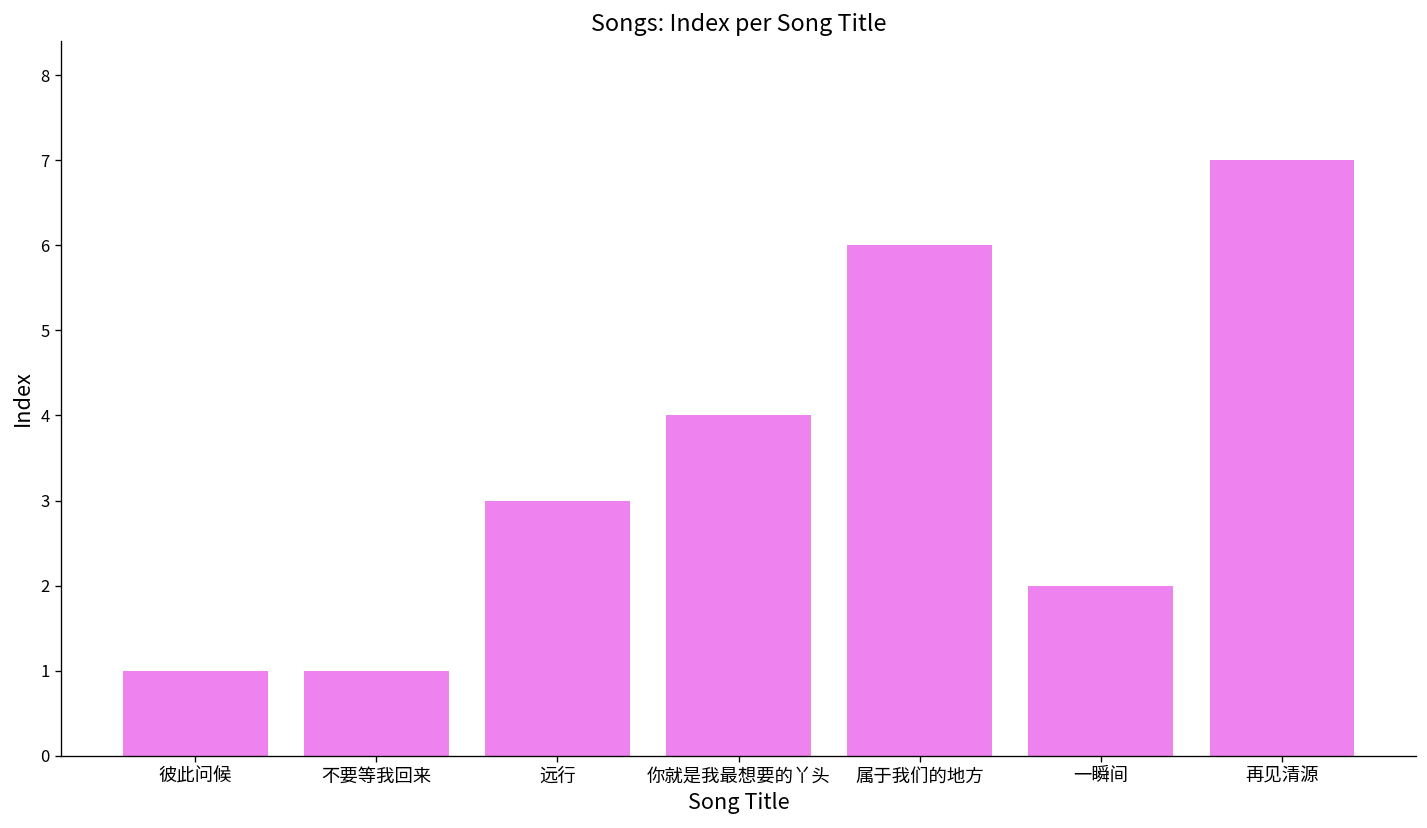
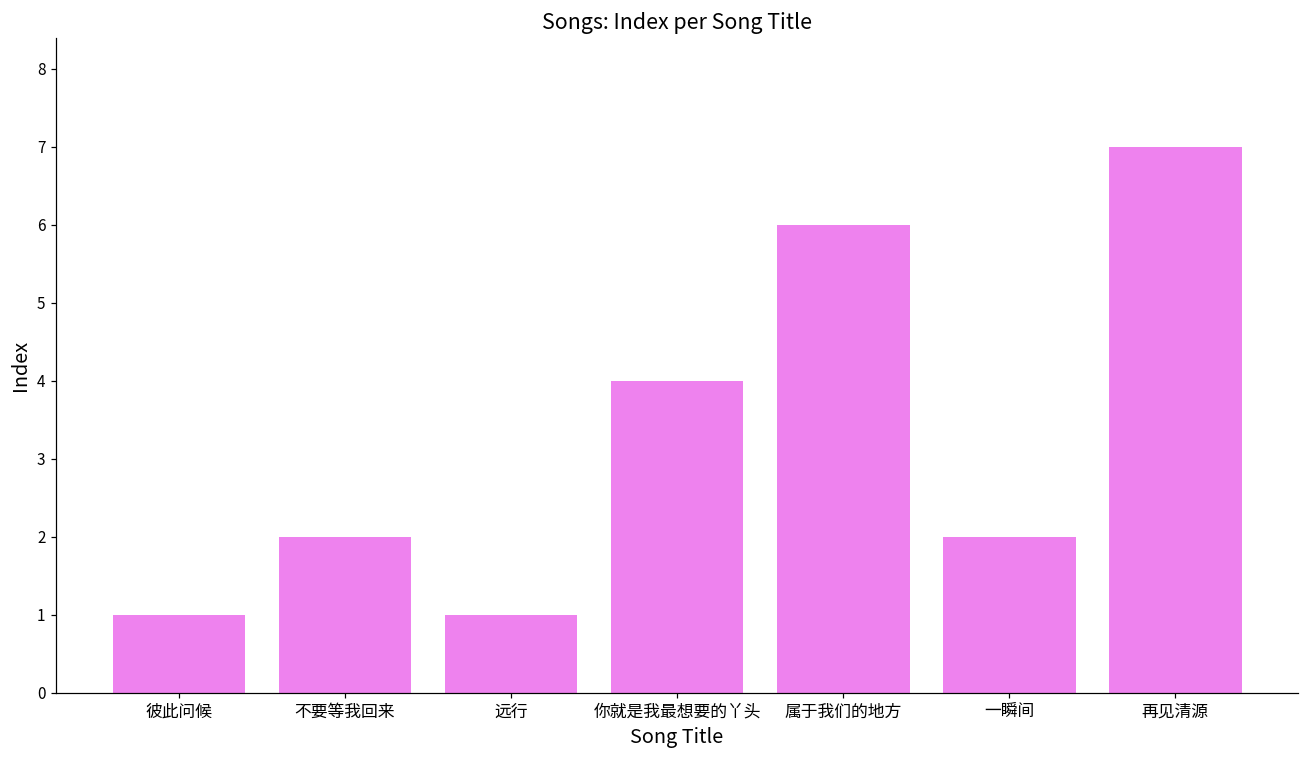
不要等我回来: 1 -> 2
远行: 3 -> 1
